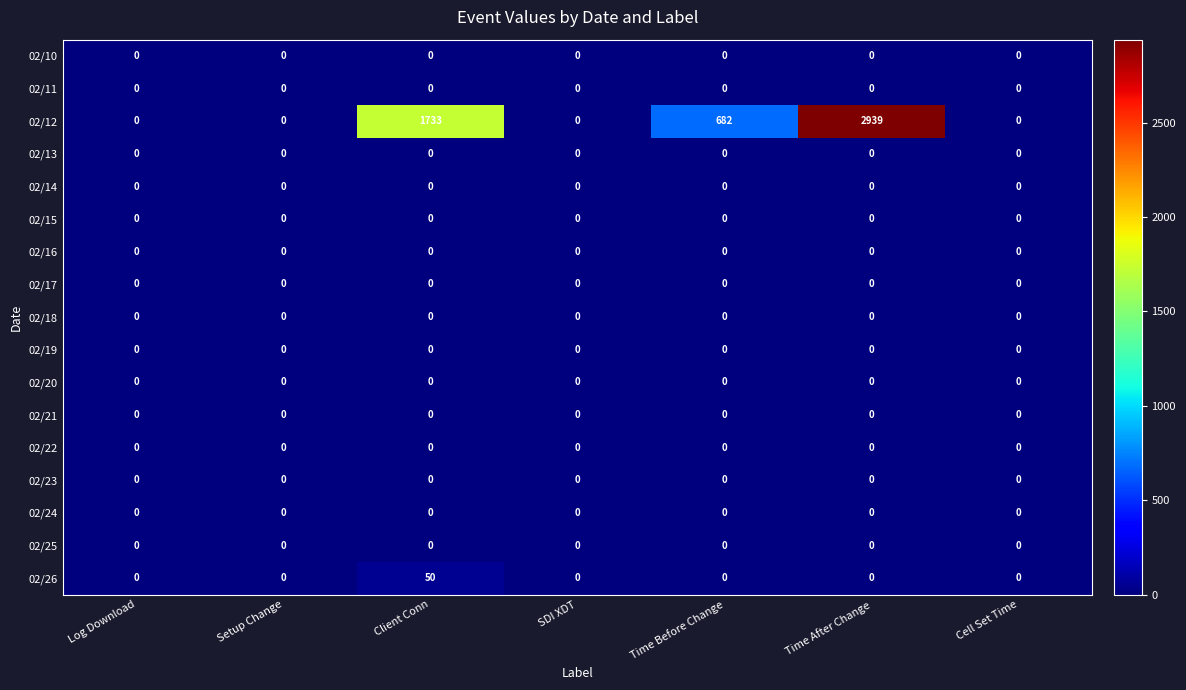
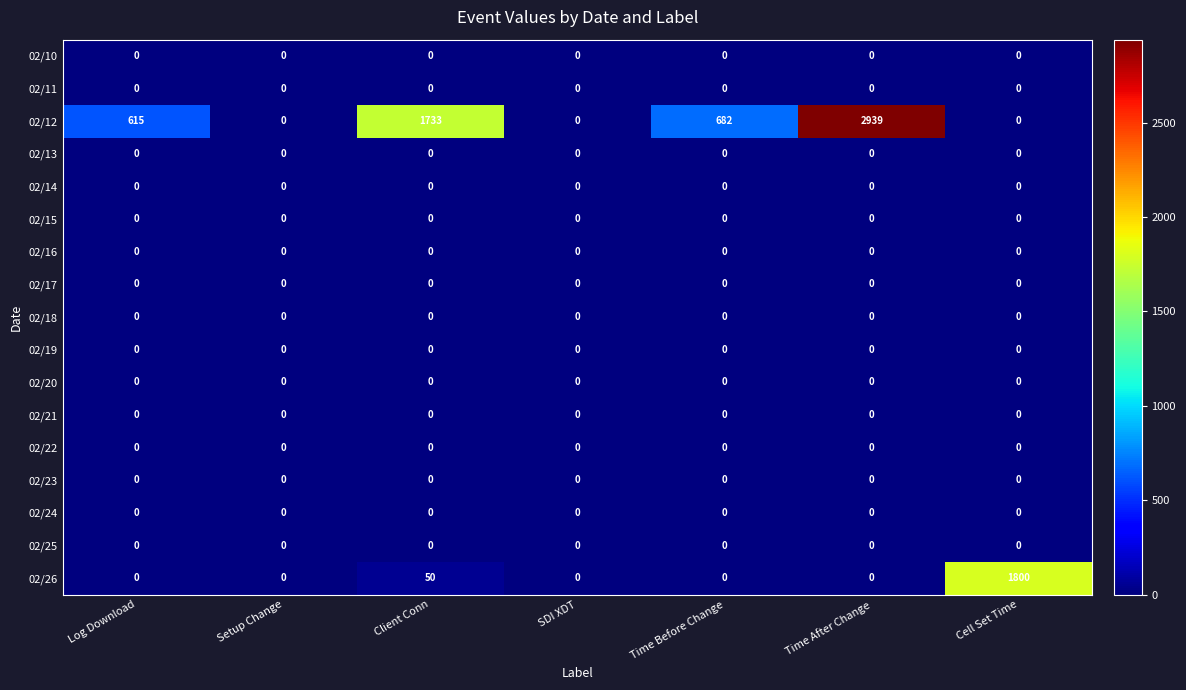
02/12, Log Download: 0 -> 615
02/26, Cell Set Time: 0 -> 1800
